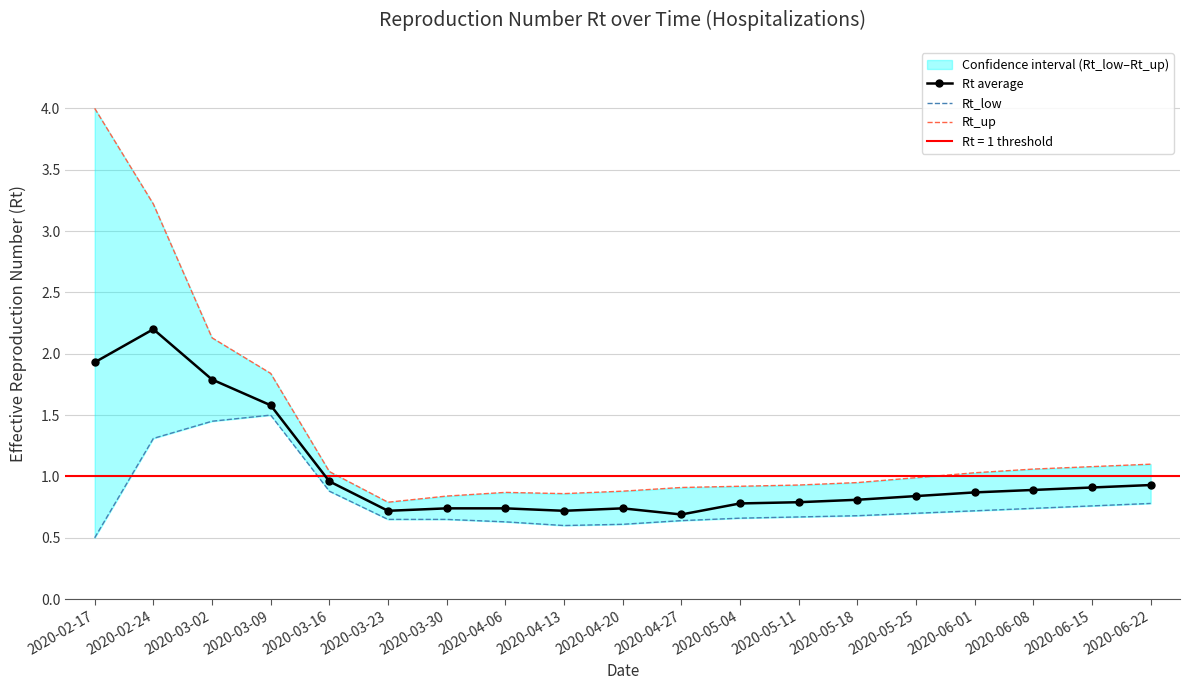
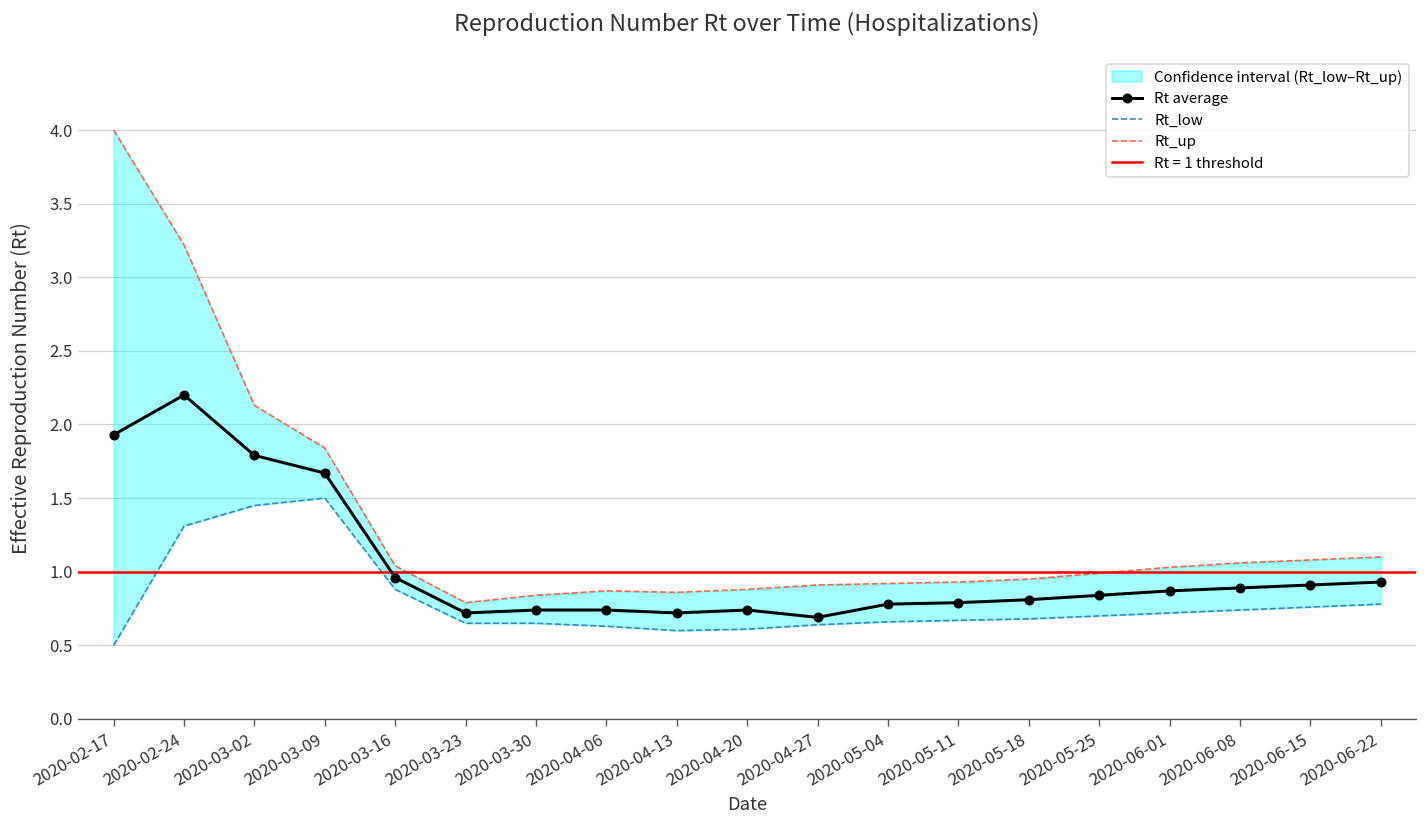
Rt average, 2020-03-09: 1.58 -> 1.67
